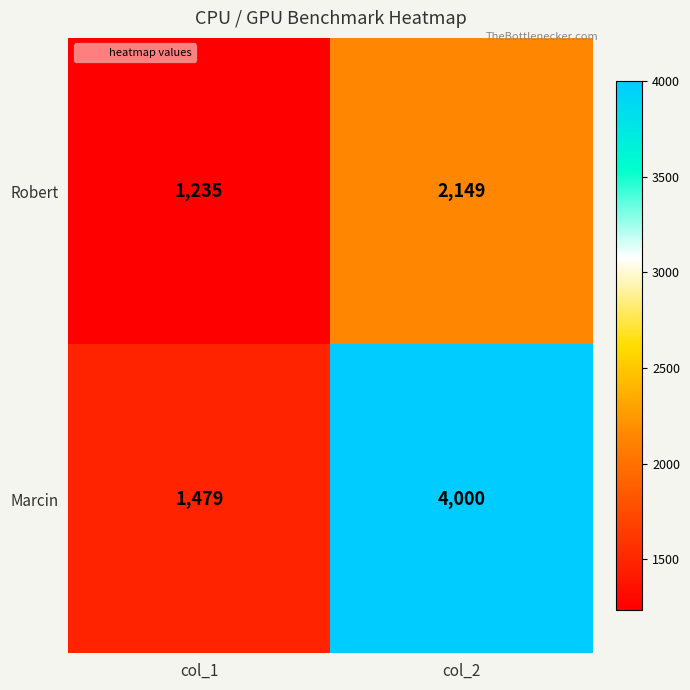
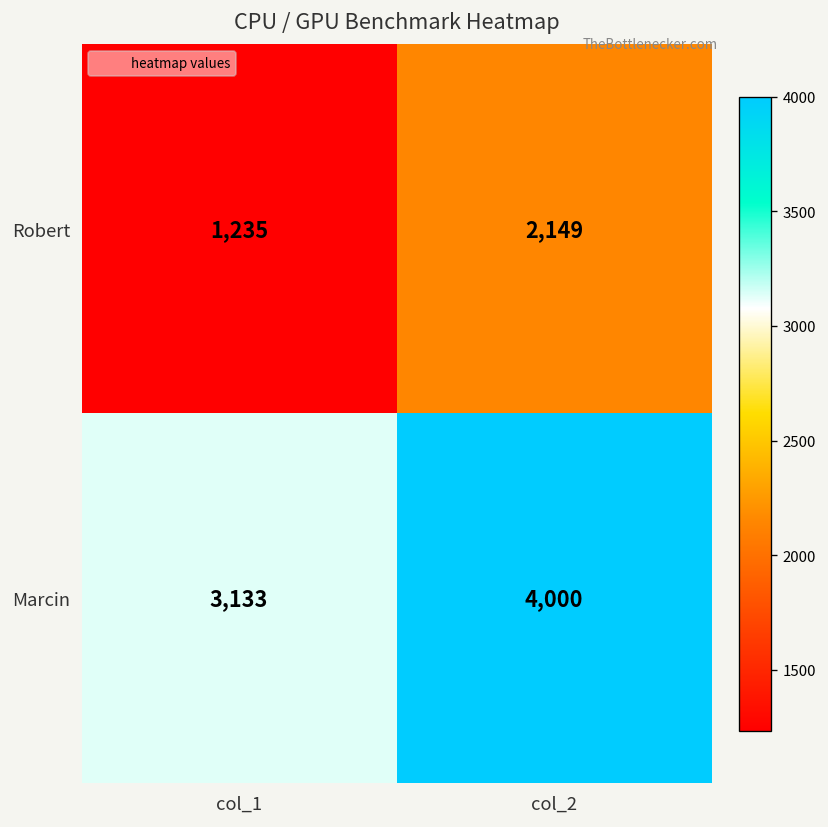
Marcin, col_1: 1,479 -> 3,133
